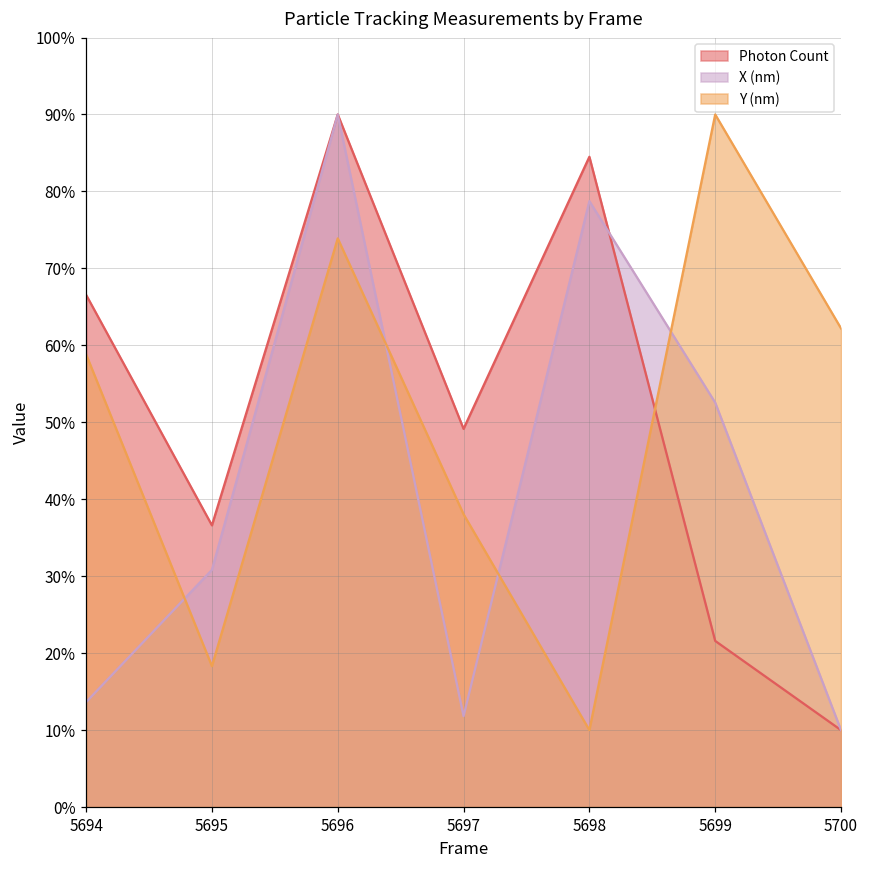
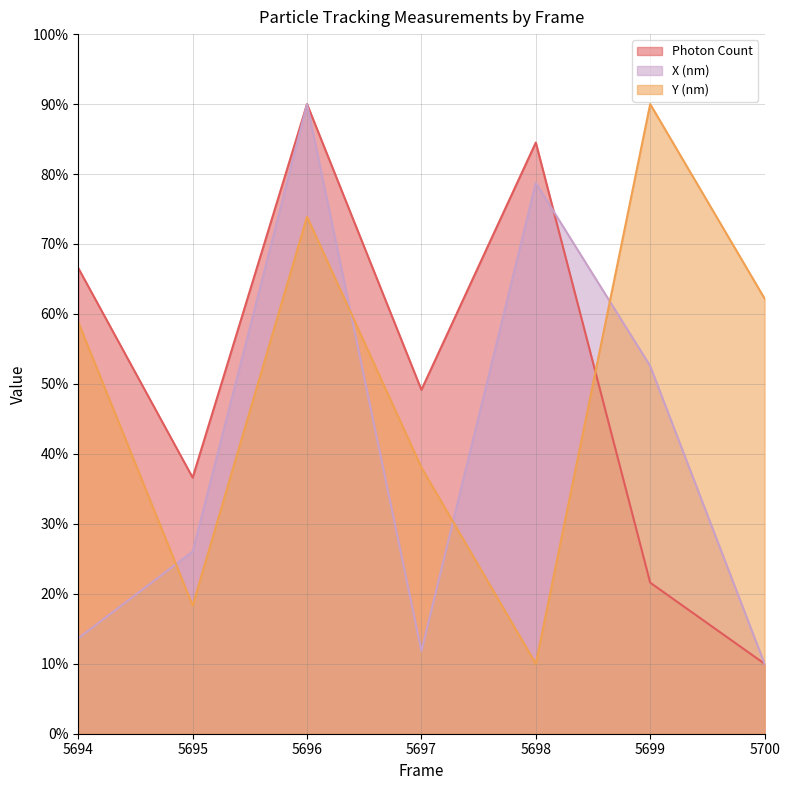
X (nm), 5695: 31% -> 26%
